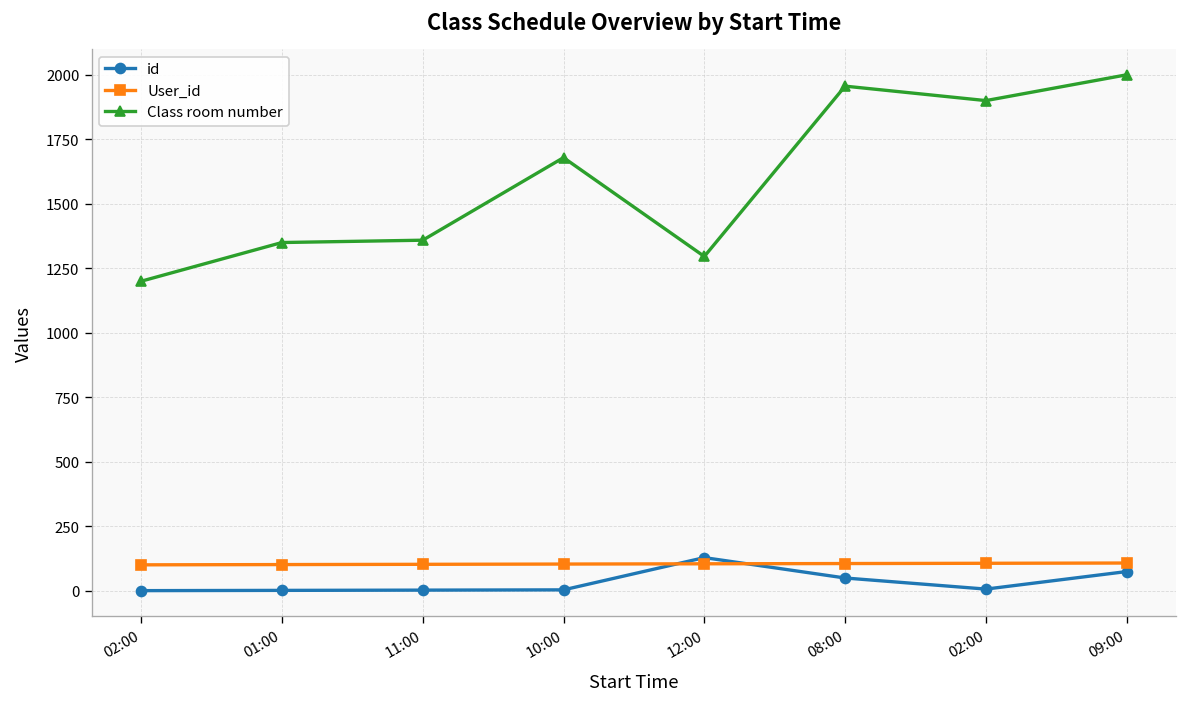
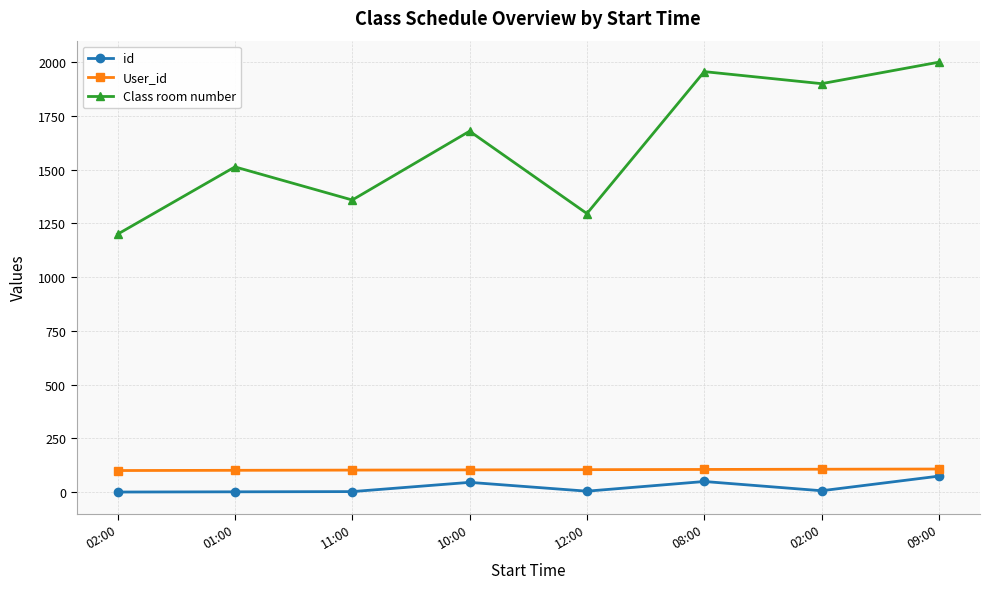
Class room number, 01:00: 1350 -> 1510
id, 10:00: 0 -> 50
id, 12:00: 130 -> 10
